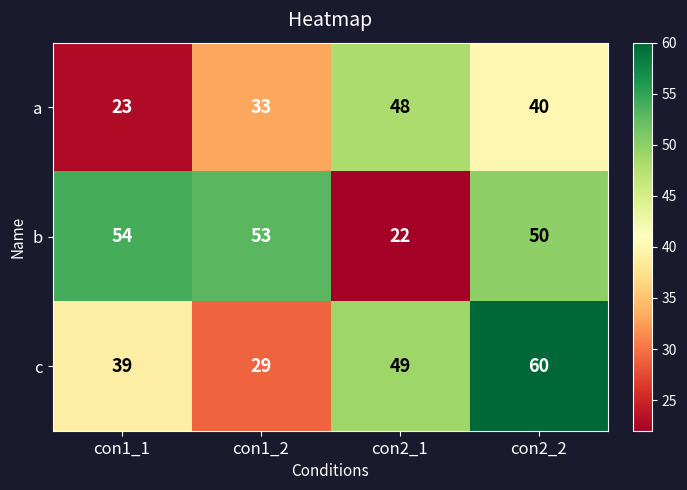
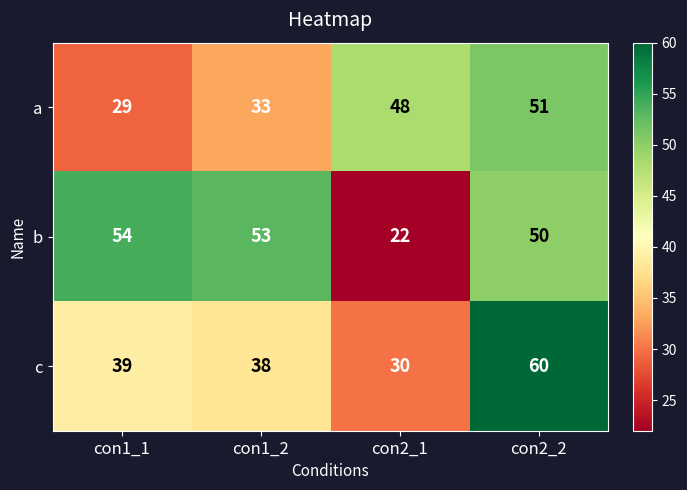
a, con1_1: 23 -> 29
a, con2_2: 40 -> 51
c, con1_2: 29 -> 38
c, con2_1: 49 -> 30
